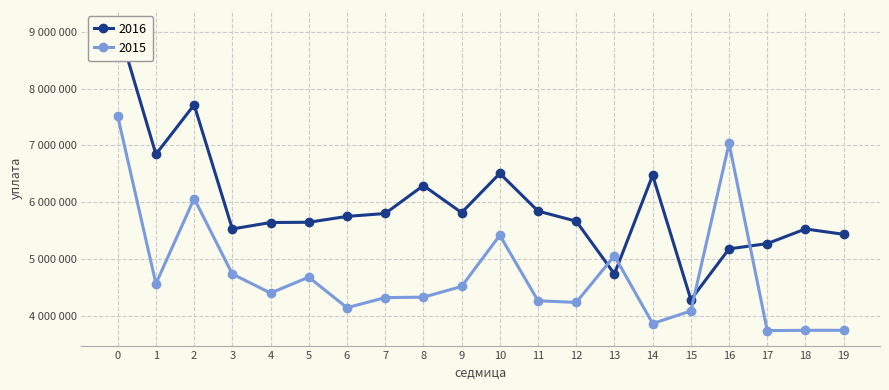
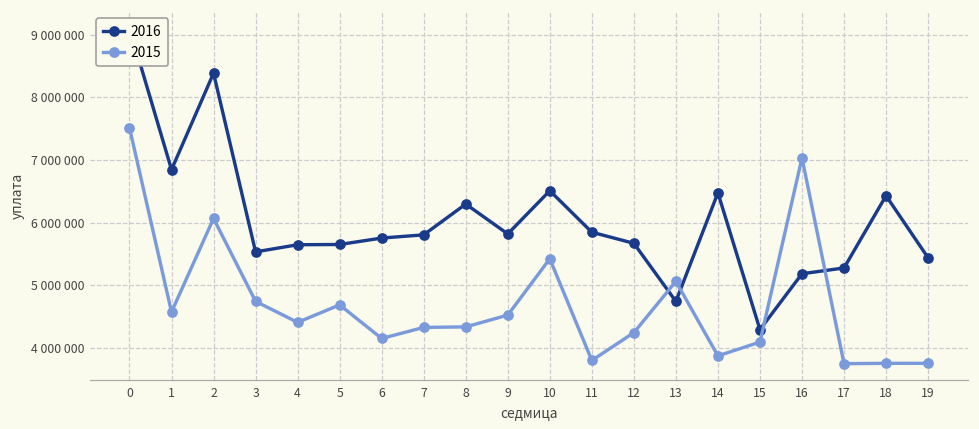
2016, 2: 7700000 -> 8400000
2015, 11: 4300000 -> 3800000
2016, 18: 5500000 -> 6400000
